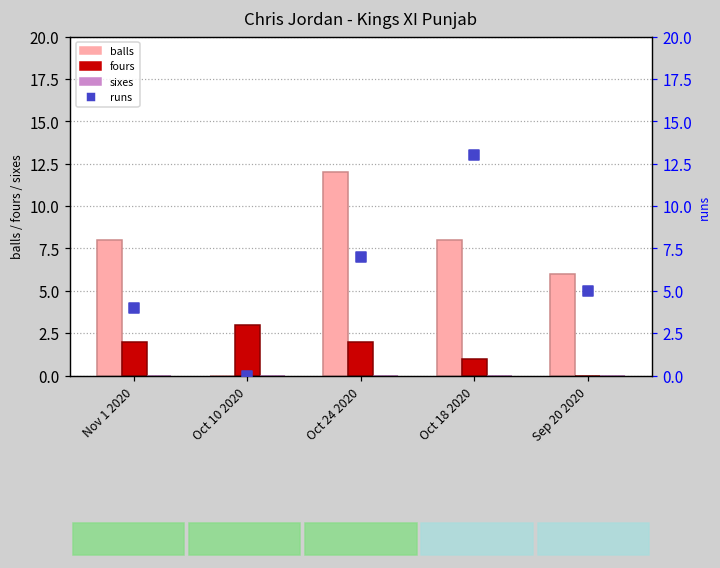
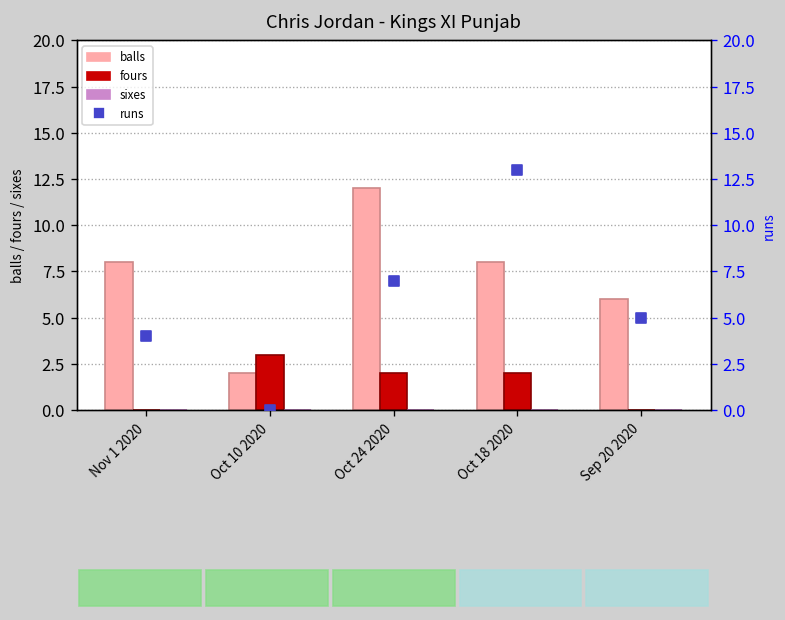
fours, Nov 1 2020: 2 -> 0
balls, Oct 10 2020: 0 -> 2
fours, Oct 18 2020: 1 -> 2
